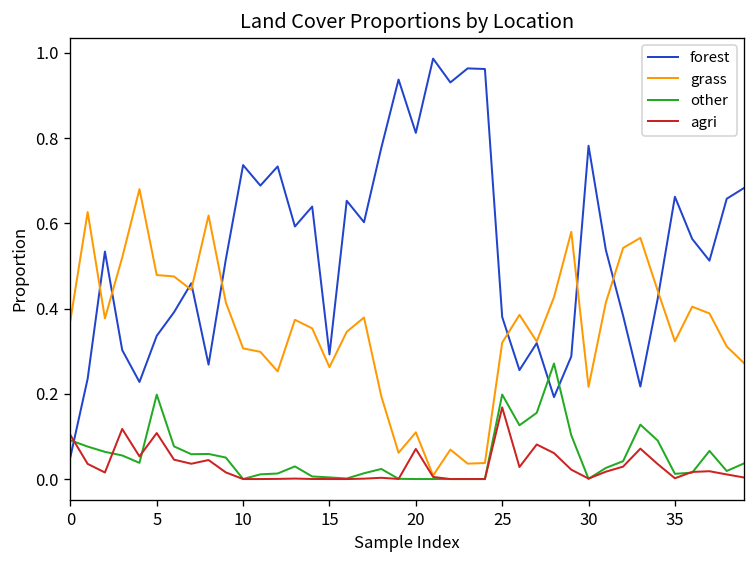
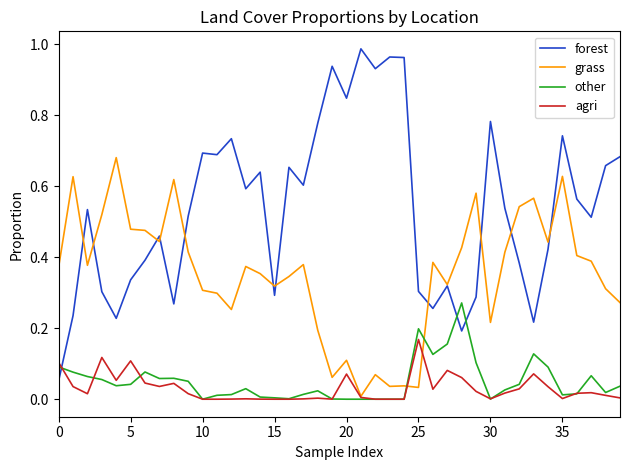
other, 5: 0.20 -> 0.04
forest, 10: 0.74 -> 0.69
grass, 15: 0.26 -> 0.32
forest, 20: 0.81 -> 0.85
forest, 25: 0.38 -> 0.30
grass, 25: 0.32 -> 0.03
forest, 35: 0.66 -> 0.74
grass, 35: 0.32 -> 0.63
